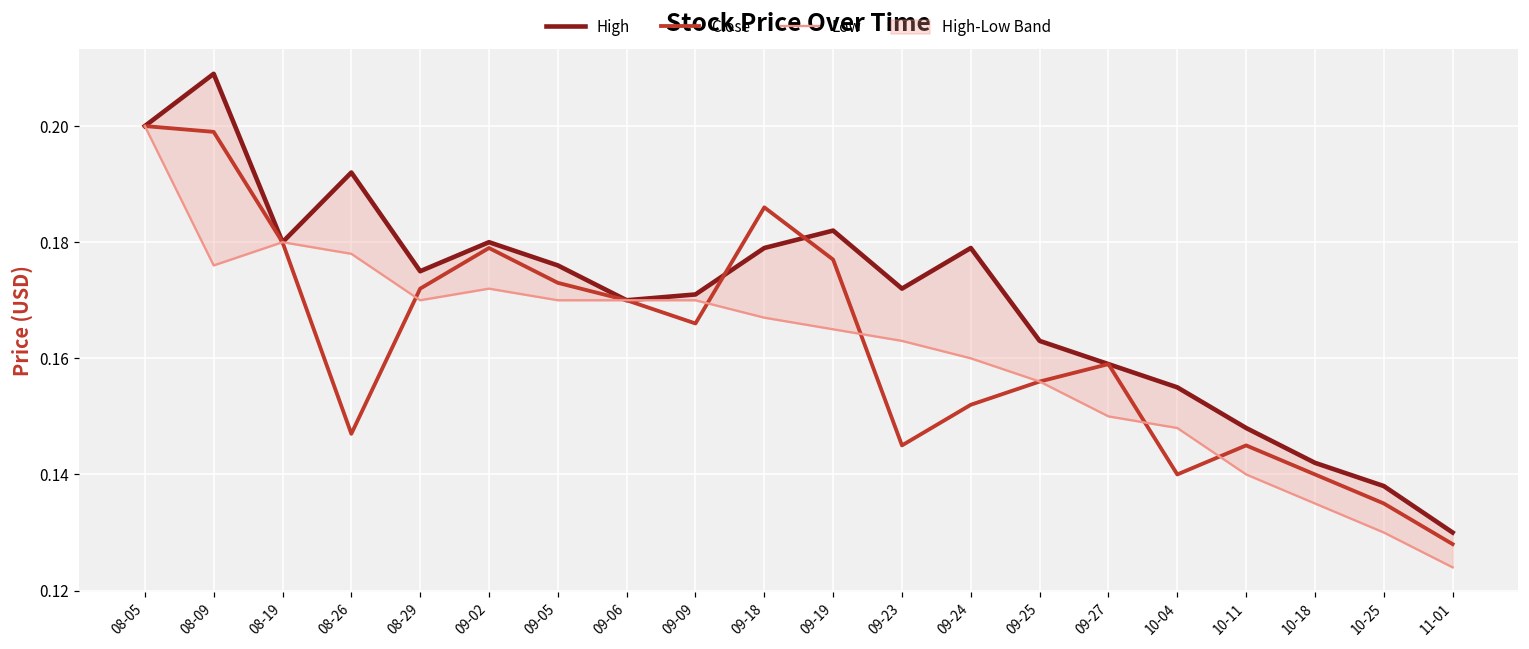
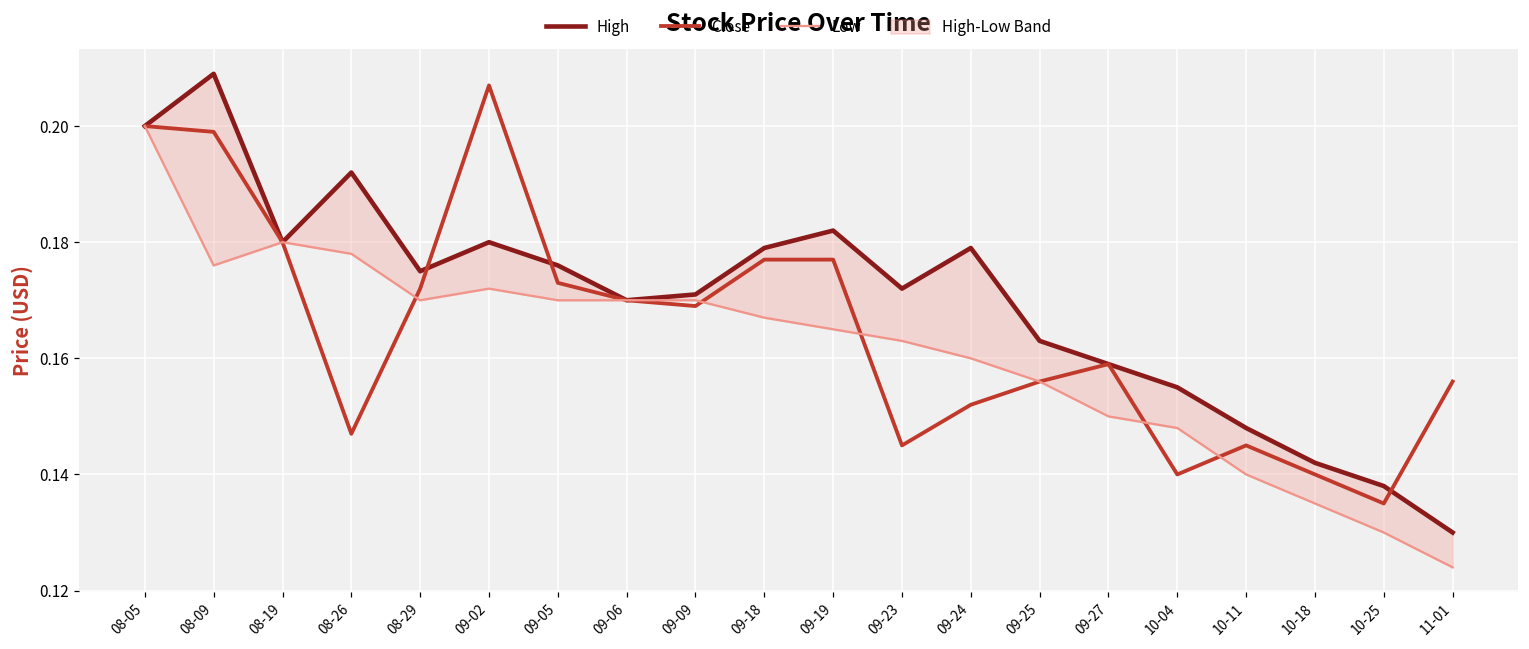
Close, 09-02: 0.179 -> 0.207
Close, 09-09: 0.166 -> 0.169
Close, 09-18: 0.186 -> 0.177
Close, 11-01: 0.128 -> 0.156
